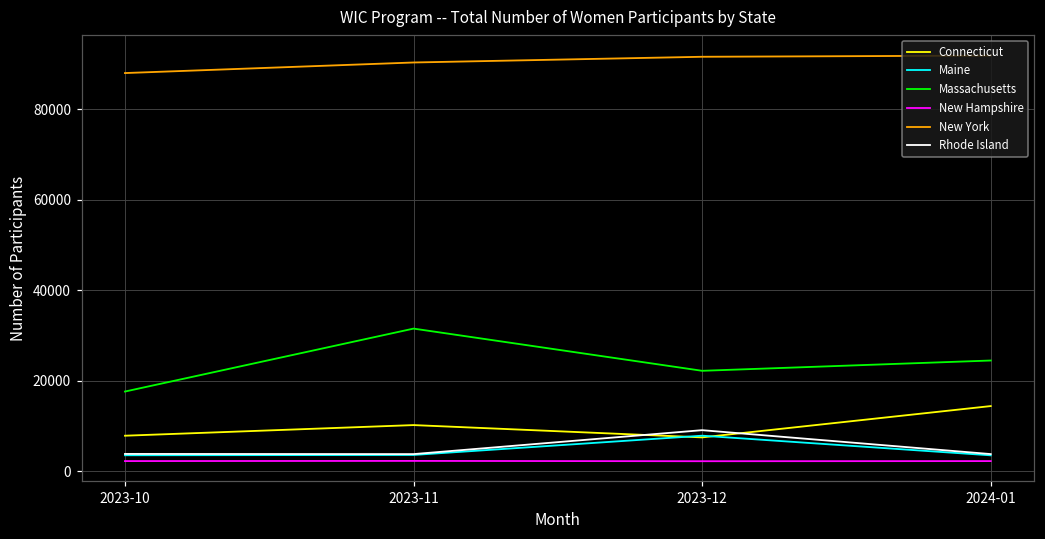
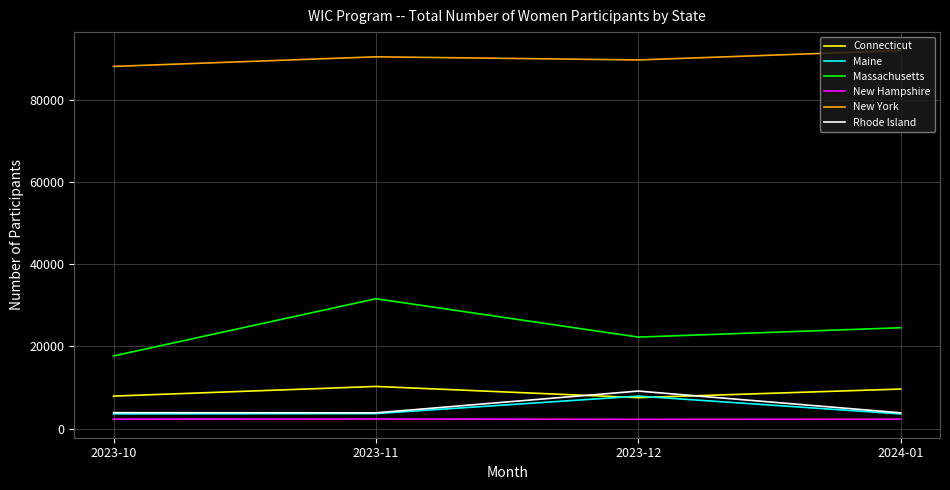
New York, 2023-12: 92000 -> 90000
Connecticut, 2024-01: 14000 -> 10000
